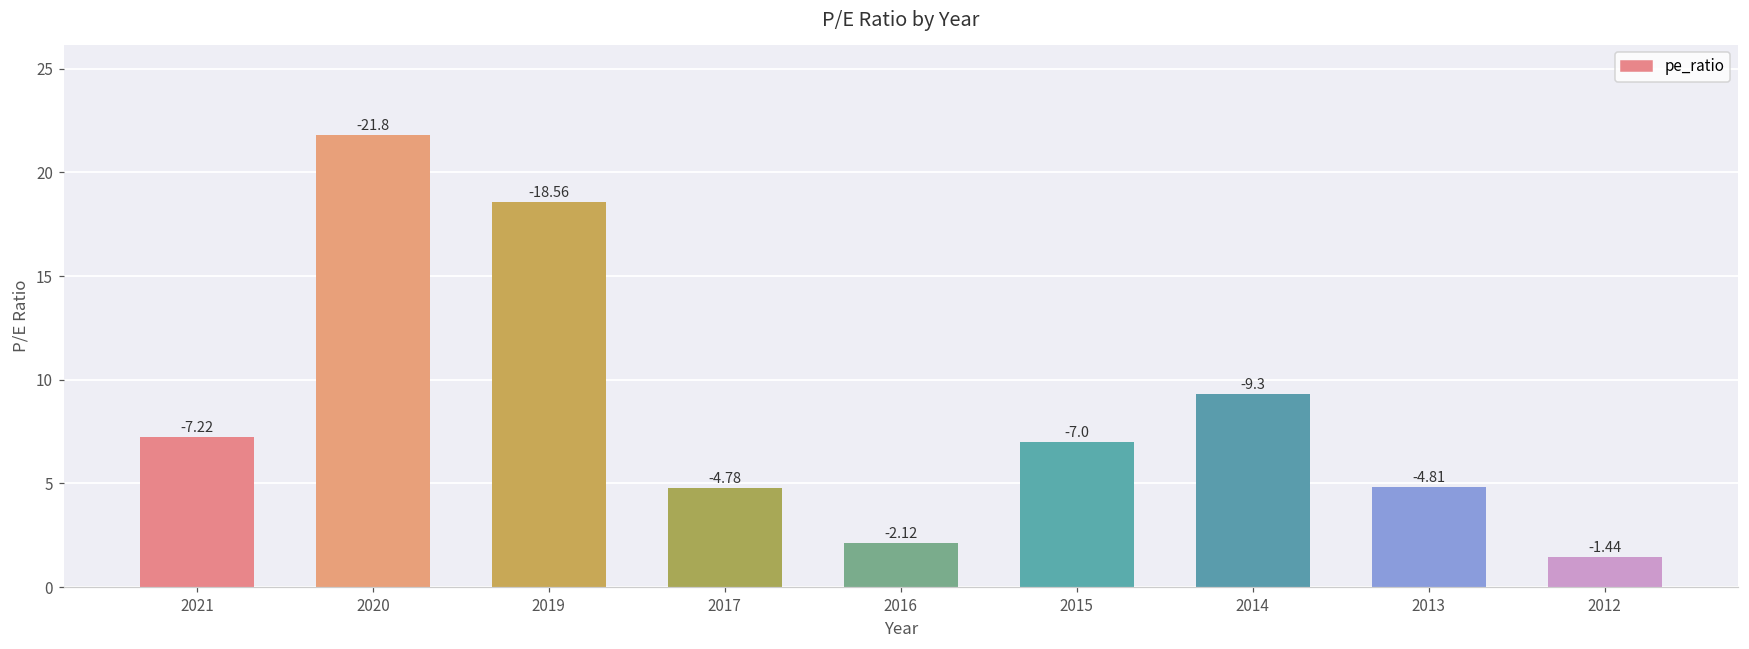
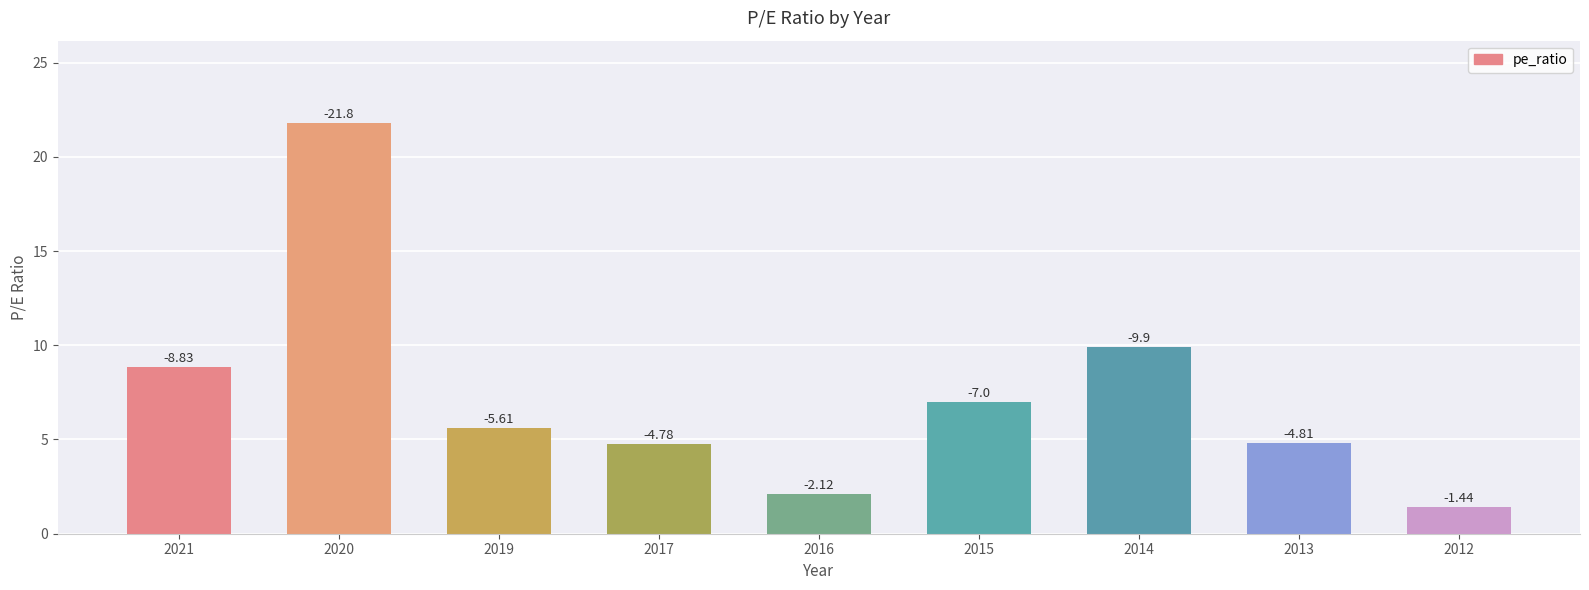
2021: -7.22 -> -8.83
2019: -18.56 -> -5.61
2014: -9.3 -> -9.9
